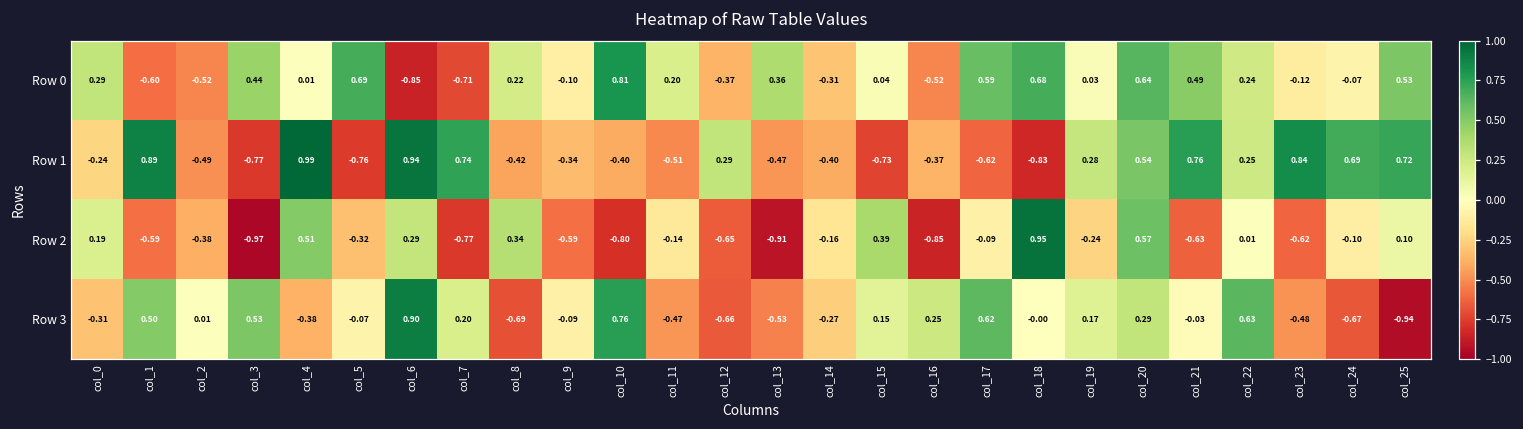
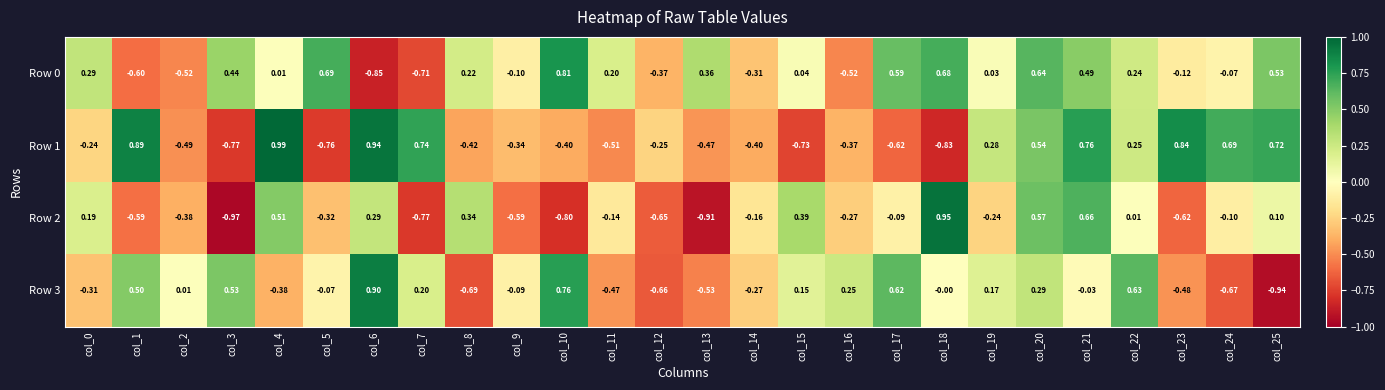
Row 1, col_12: 0.29 -> -0.25
Row 2, col_16: -0.85 -> -0.27
Row 2, col_21: -0.63 -> 0.66
